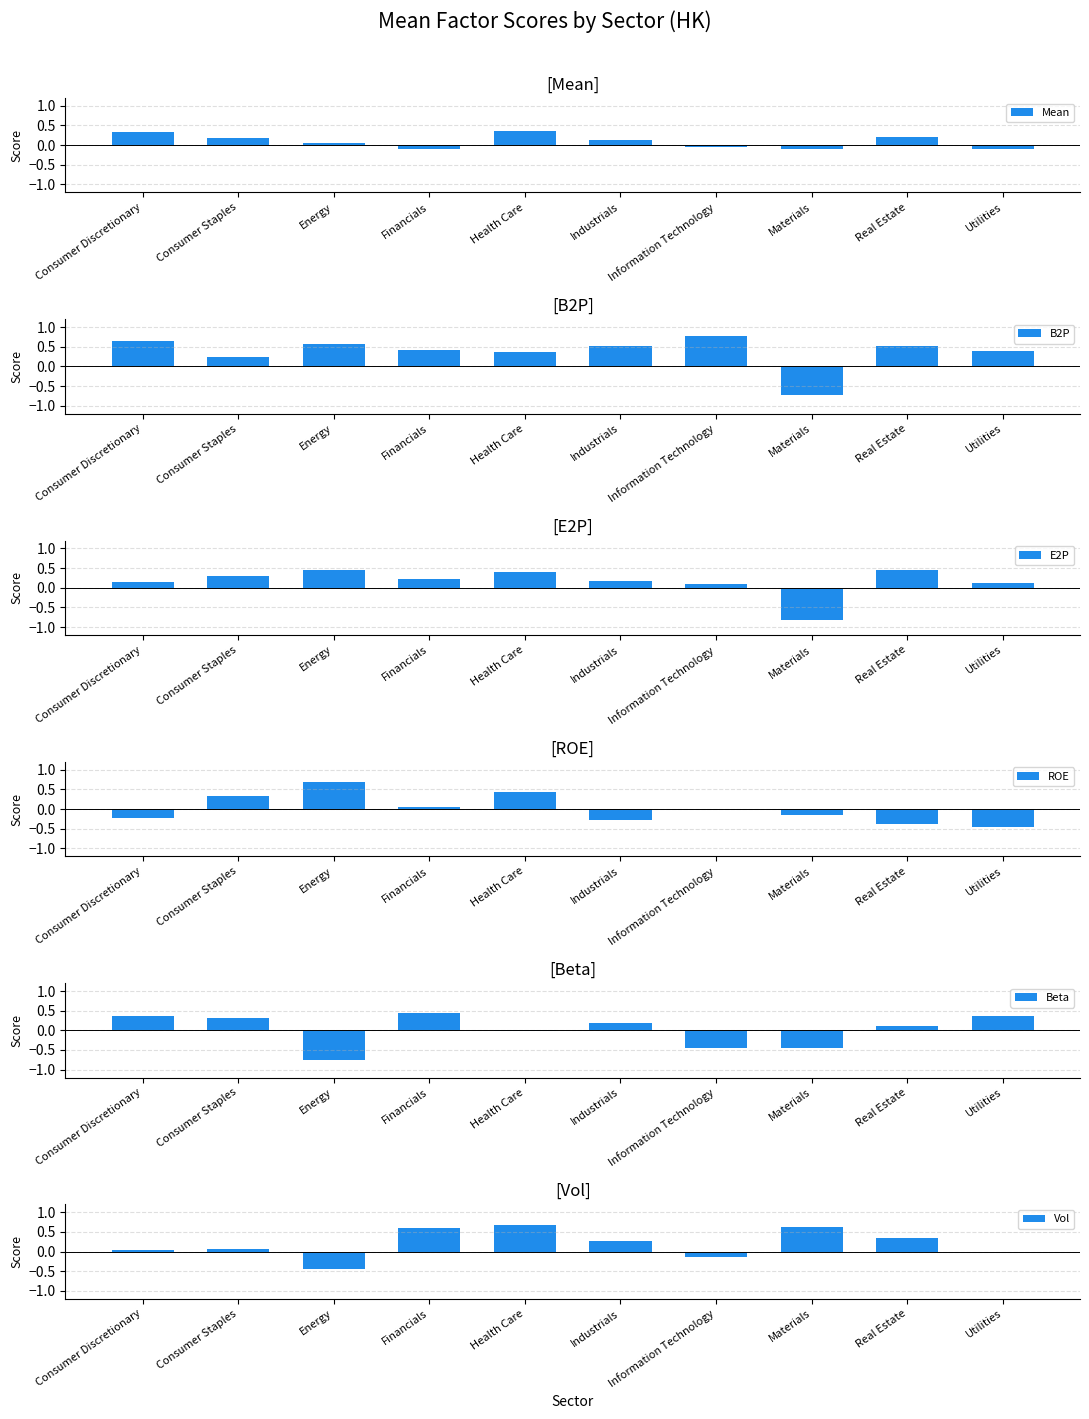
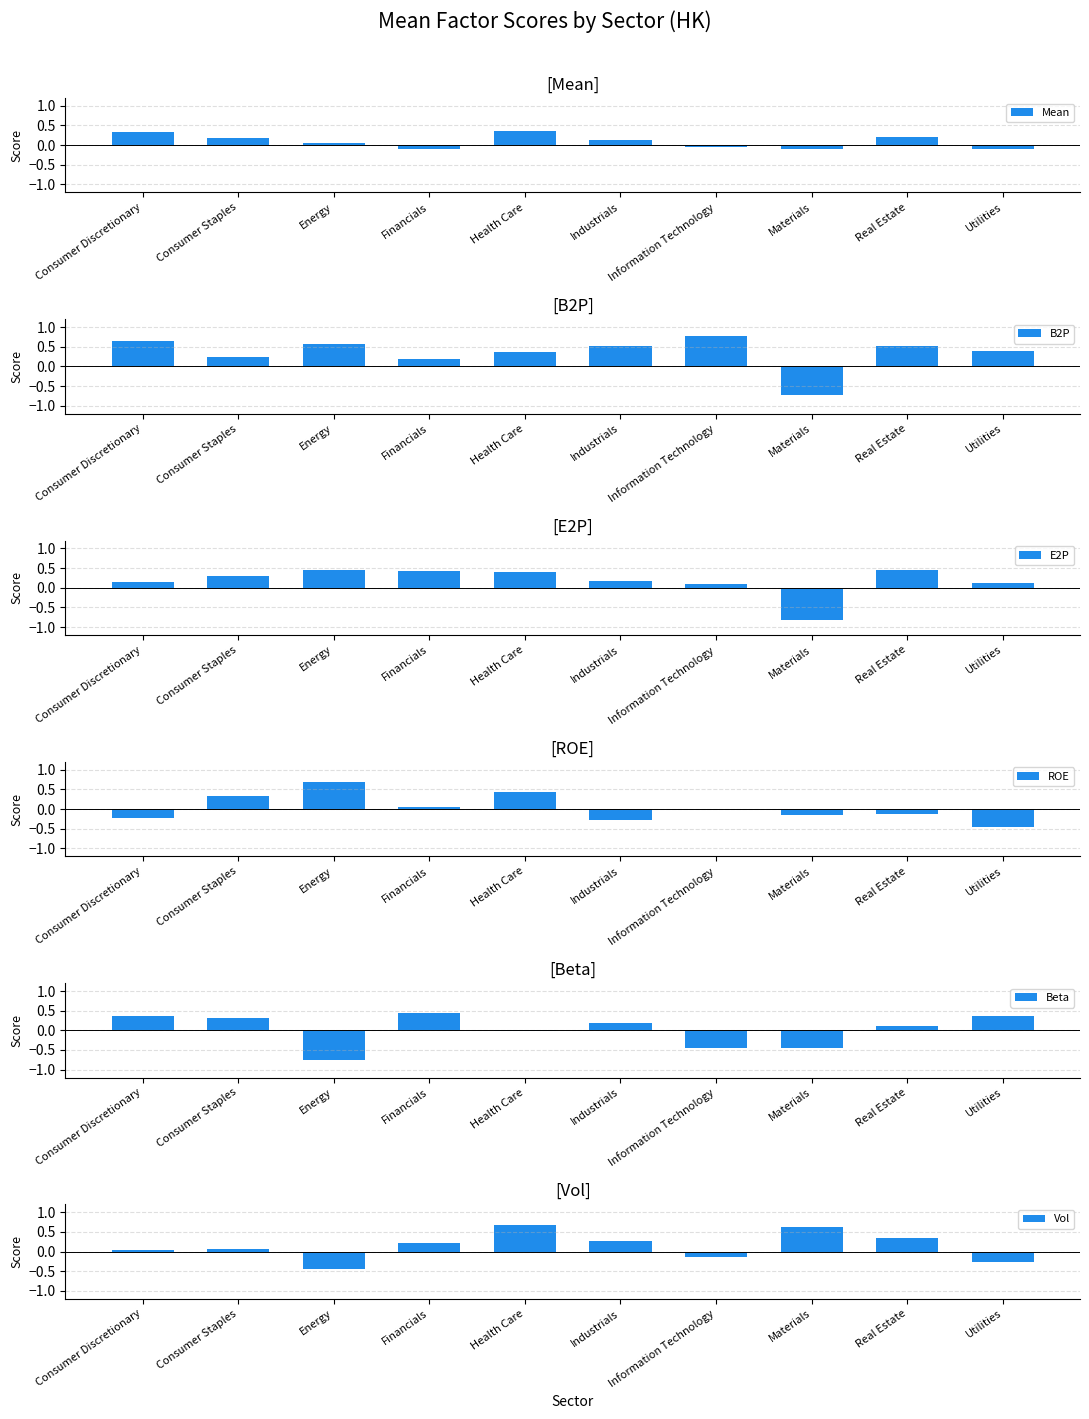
[B2P], Financials: 0.4 -> 0.2
[E2P], Financials: 0.2 -> 0.4
[ROE], Real Estate: -0.4 -> -0.1
[Vol], Financials: 0.6 -> 0.2
[Vol], Utilities: 0.0 -> -0.3
